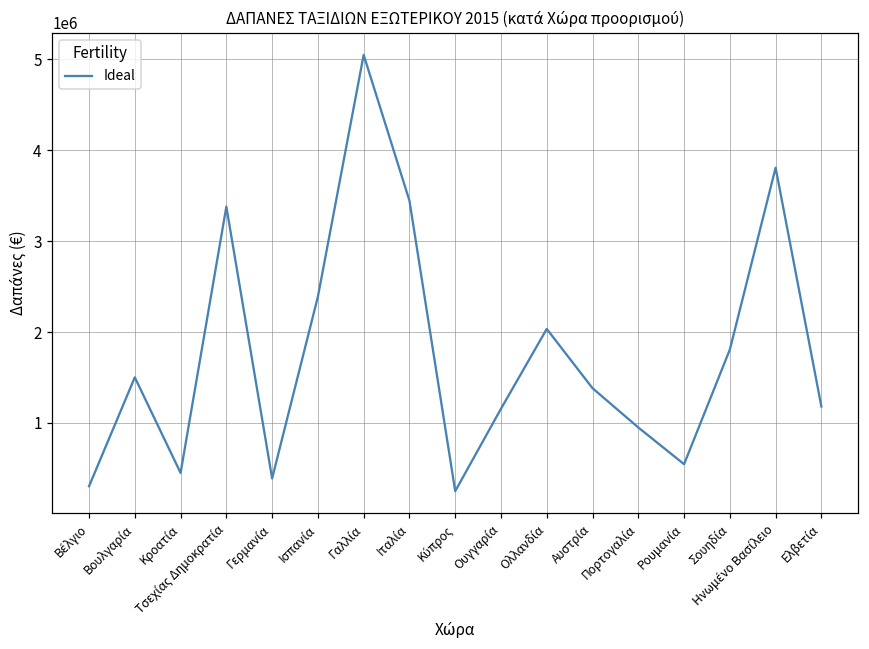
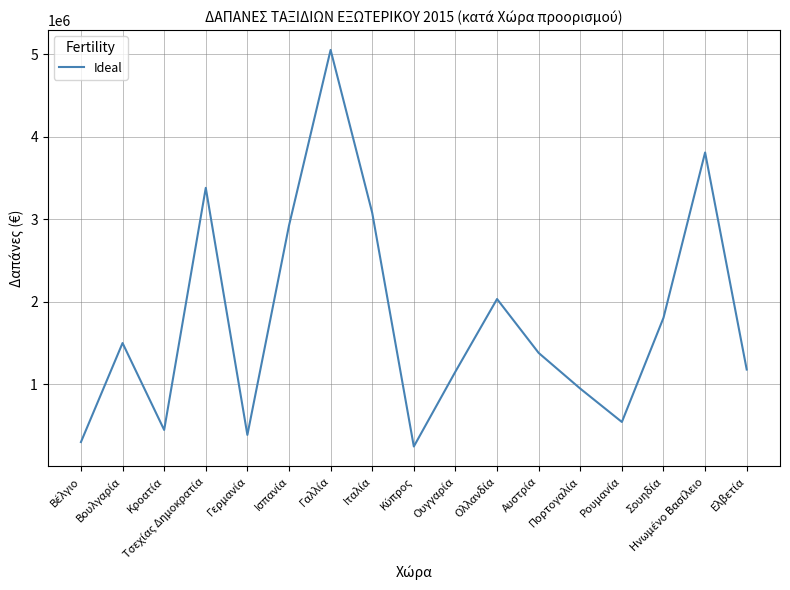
Ισπανία: 2400000 -> 2900000
Ιταλία: 3400000 -> 3100000
